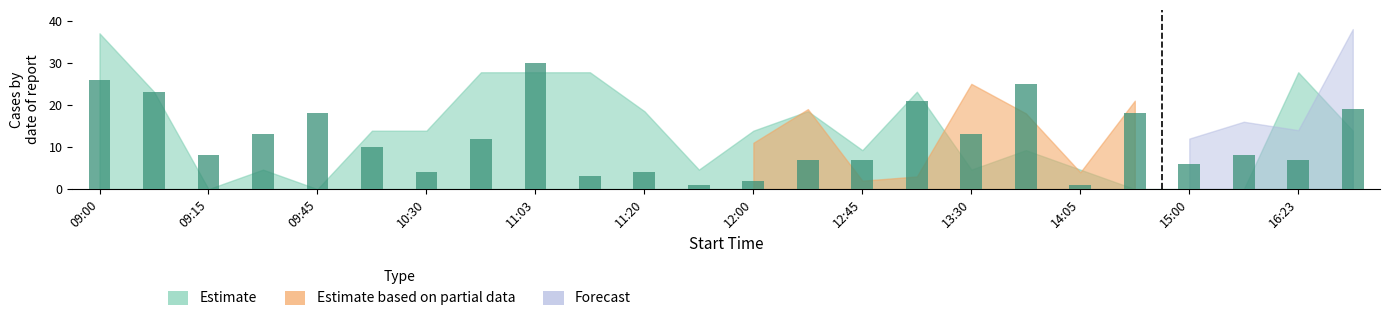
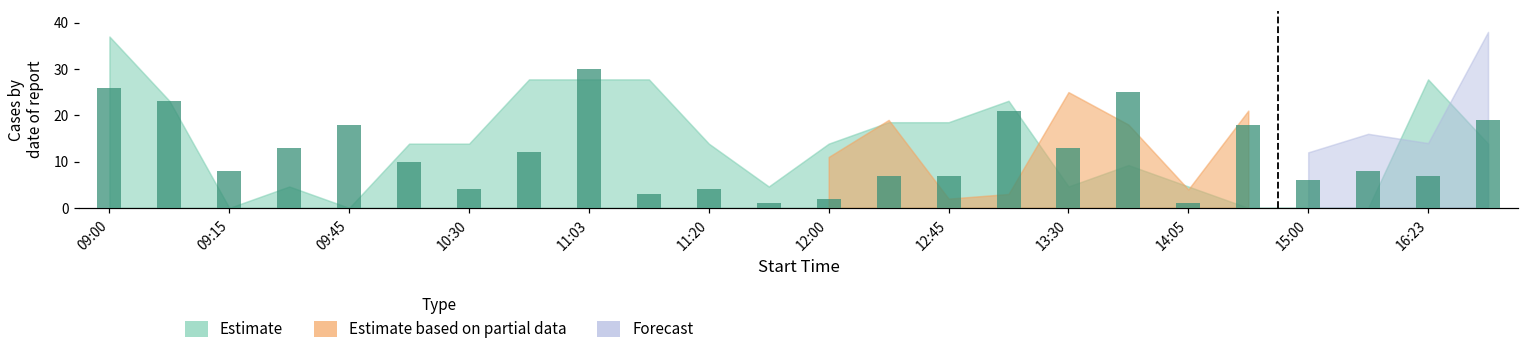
Estimate, 11:20: 19 -> 14
Estimate, 12:45: 9 -> 19
